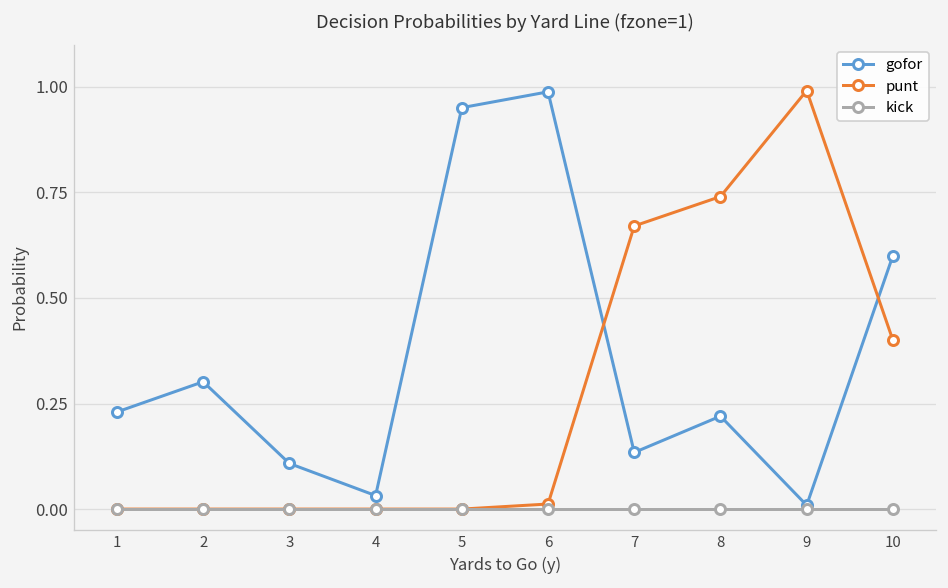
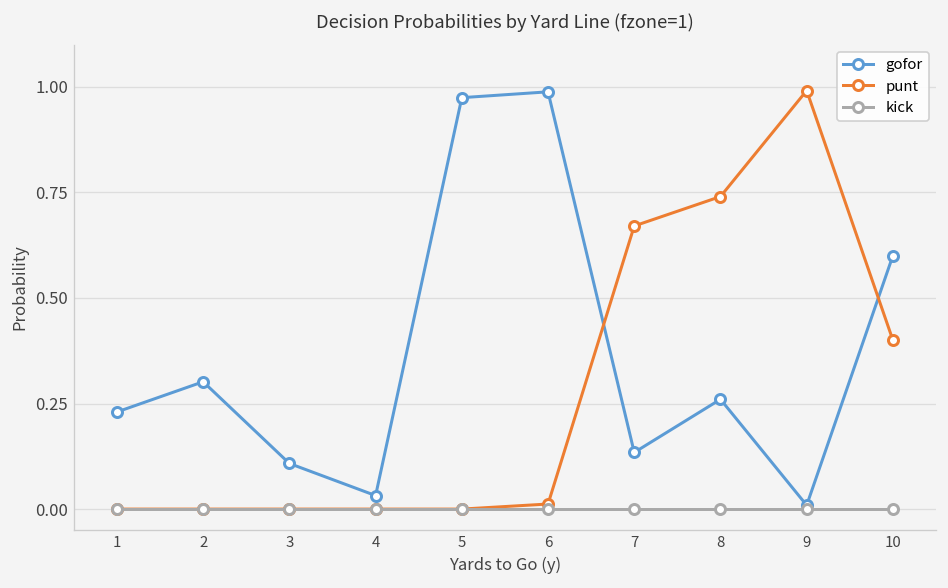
gofor, 5: 0.95 -> 0.97
gofor, 8: 0.22 -> 0.26
